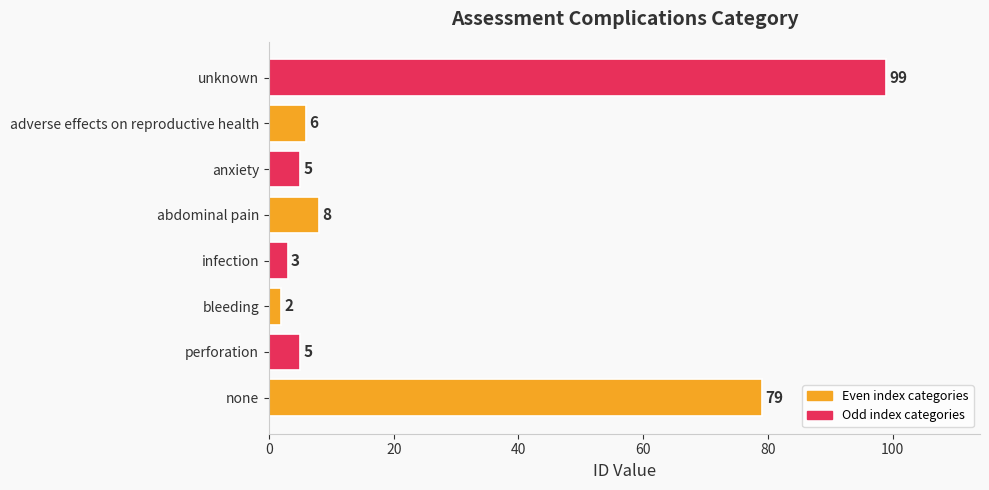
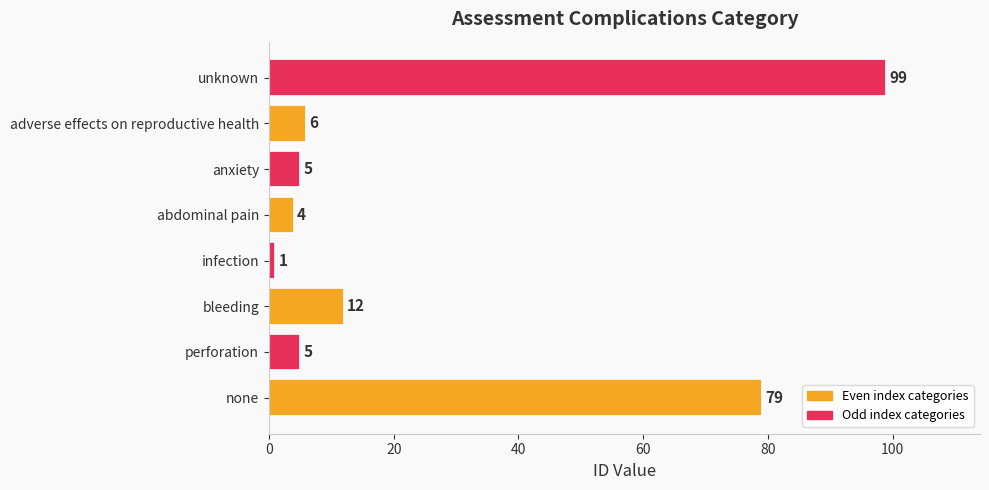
abdominal pain: 8 -> 4
infection: 3 -> 1
bleeding: 2 -> 12
